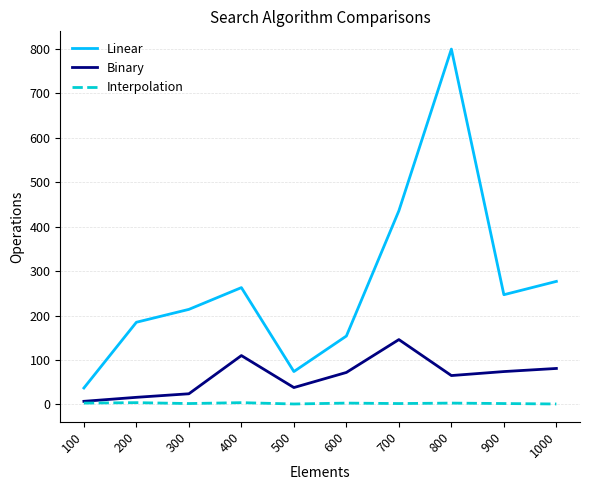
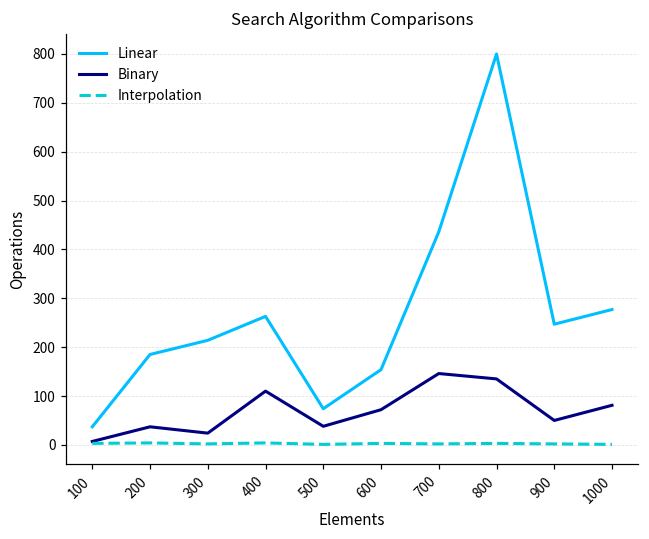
Binary, 200: 20 -> 40
Binary, 800: 70 -> 140
Binary, 900: 70 -> 50
